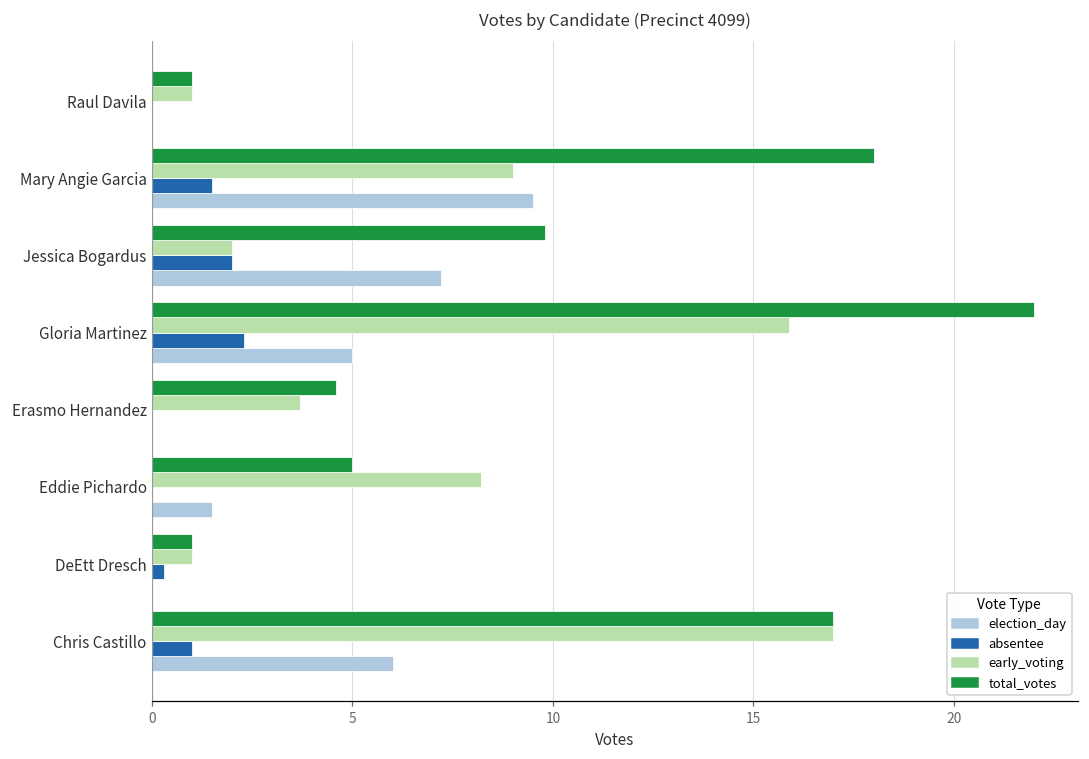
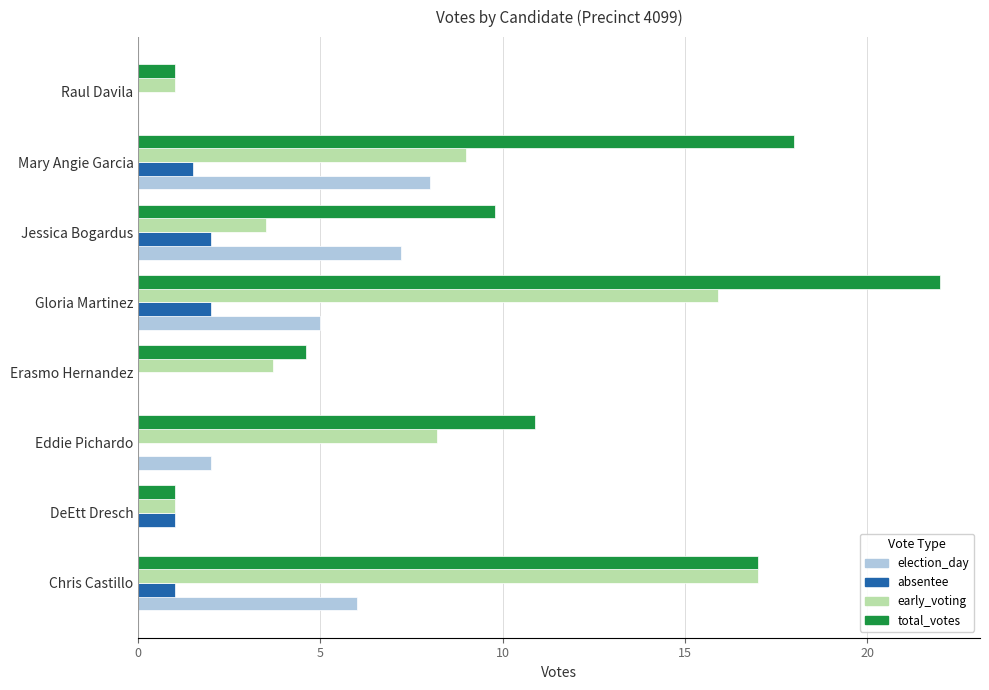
election_day, Mary Angie Garcia: 9.5 -> 8.0
early_voting, Jessica Bogardus: 2.0 -> 3.5
absentee, Gloria Martinez: 2.3 -> 2.0
total_votes, Eddie Pichardo: 5.0 -> 10.9
election_day, Eddie Pichardo: 1.5 -> 2.0
absentee, DeEtt Dresch: 0.3 -> 1.0
